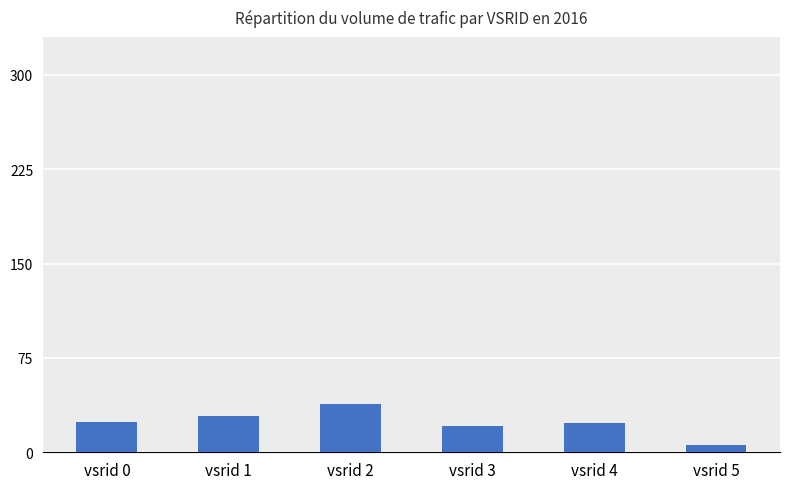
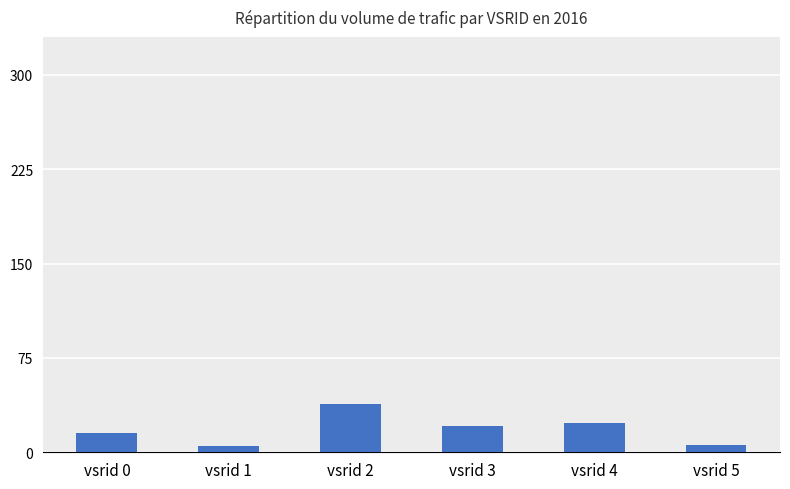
vsrid 0: 24 -> 15
vsrid 1: 29 -> 5
